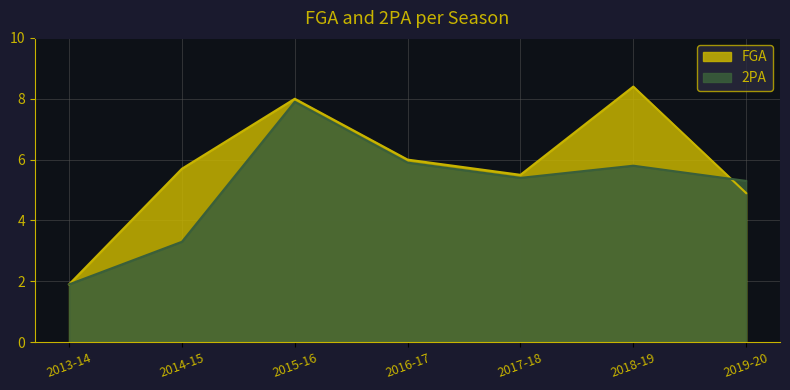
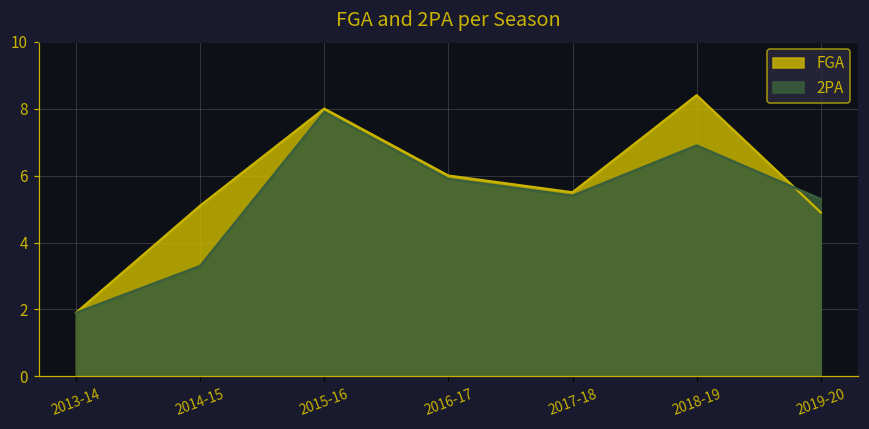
FGA, 2014-15: 5.7 -> 5.1
2PA, 2018-19: 5.8 -> 6.9
